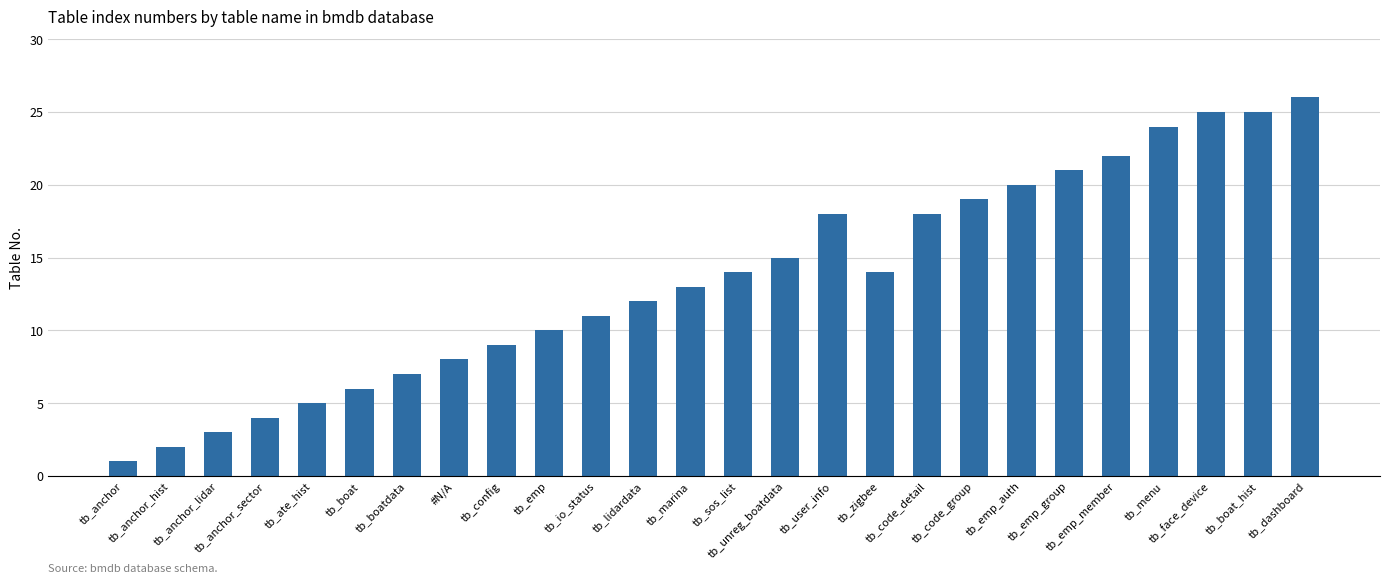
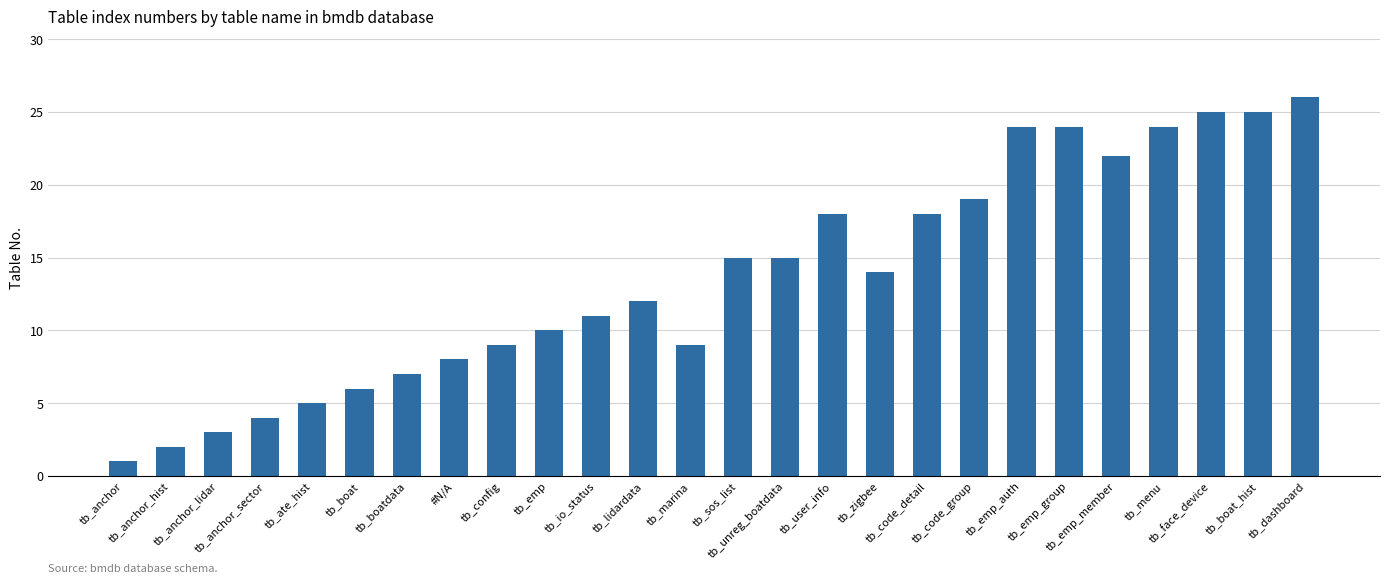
tb_marina: 13 -> 9
tb_sos_list: 14 -> 15
tb_emp_auth: 20 -> 24
tb_emp_group: 21 -> 24
